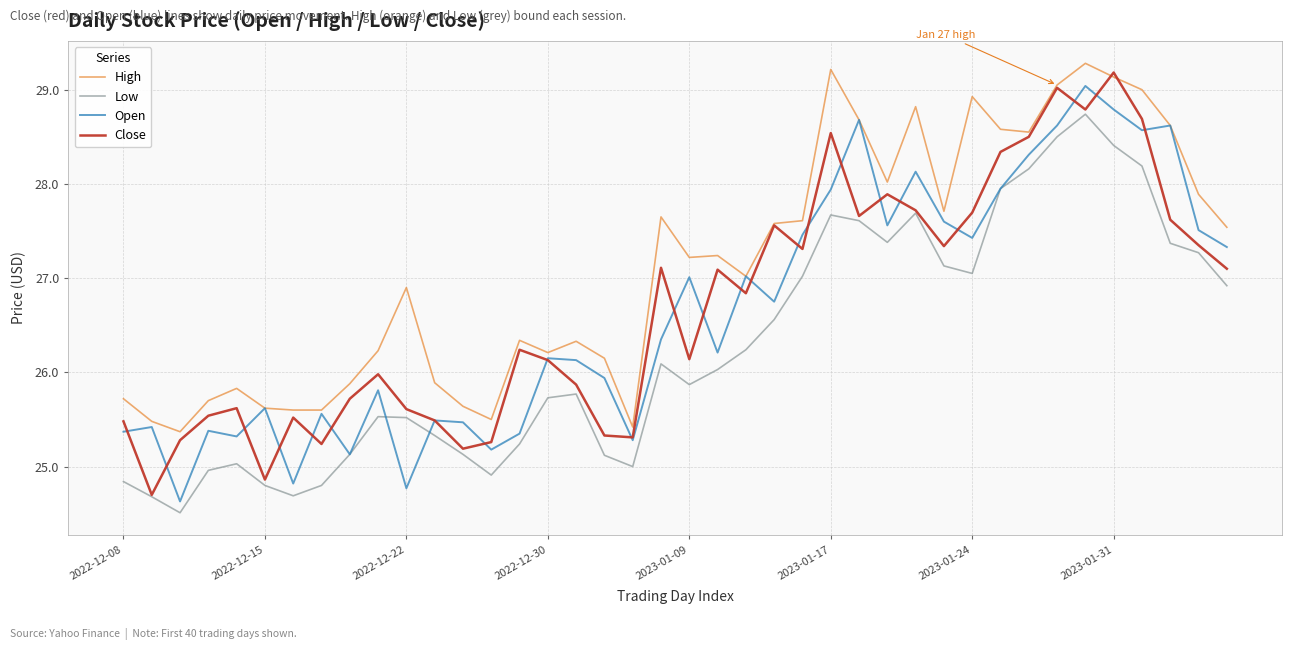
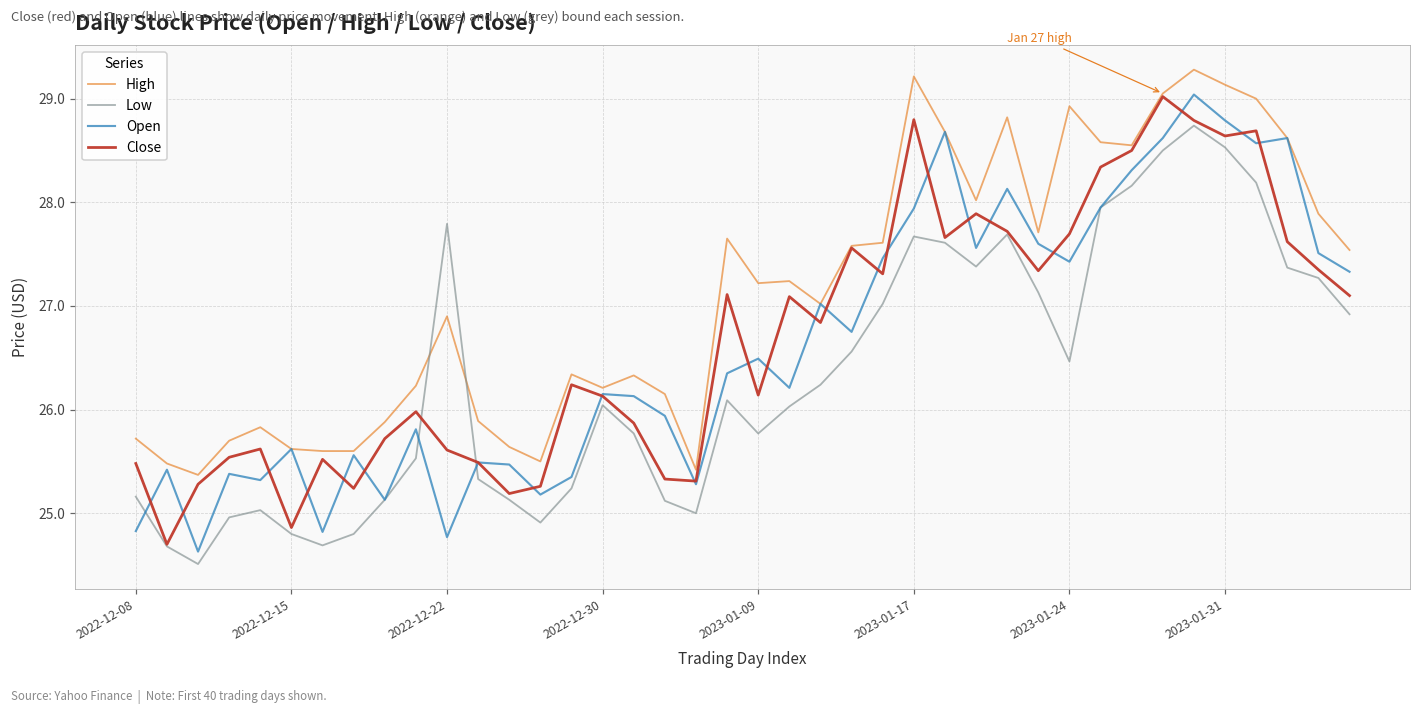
Low, 2022-12-08: 24.8 -> 25.2
Open, 2022-12-08: 25.4 -> 24.8
Low, 2022-12-22: 25.5 -> 27.8
Low, 2022-12-30: 25.7 -> 26.0
Low, 2023-01-09: 25.9 -> 25.8
Open, 2023-01-09: 27.0 -> 26.5
Close, 2023-01-17: 28.5 -> 28.8
Low, 2023-01-24: 27.0 -> 26.5
Low, 2023-01-31: 28.4 -> 28.5
Close, 2023-01-31: 29.2 -> 28.6
